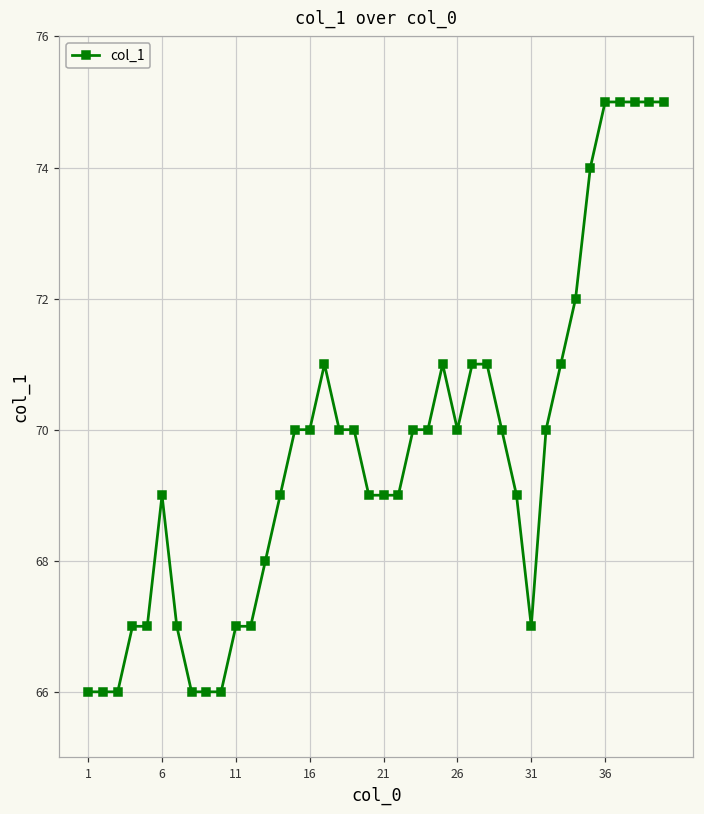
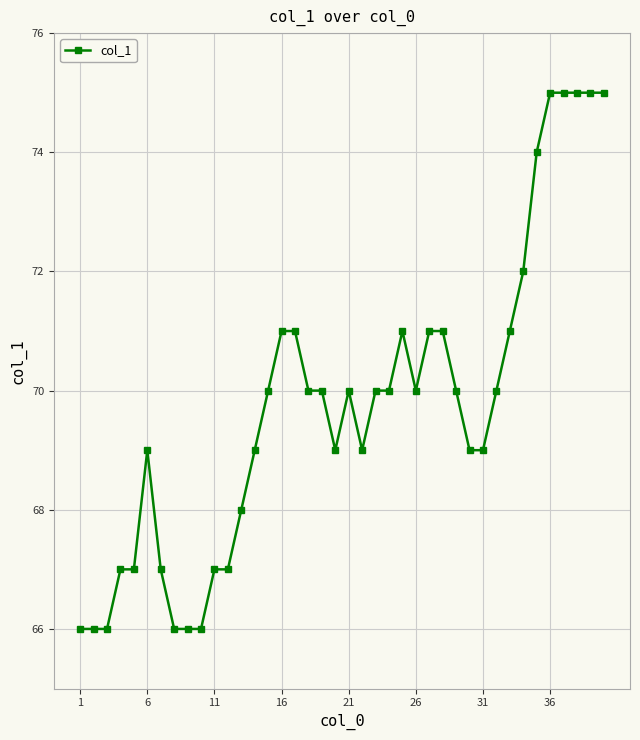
16: 70 -> 71
21: 69 -> 70
31: 67 -> 69
